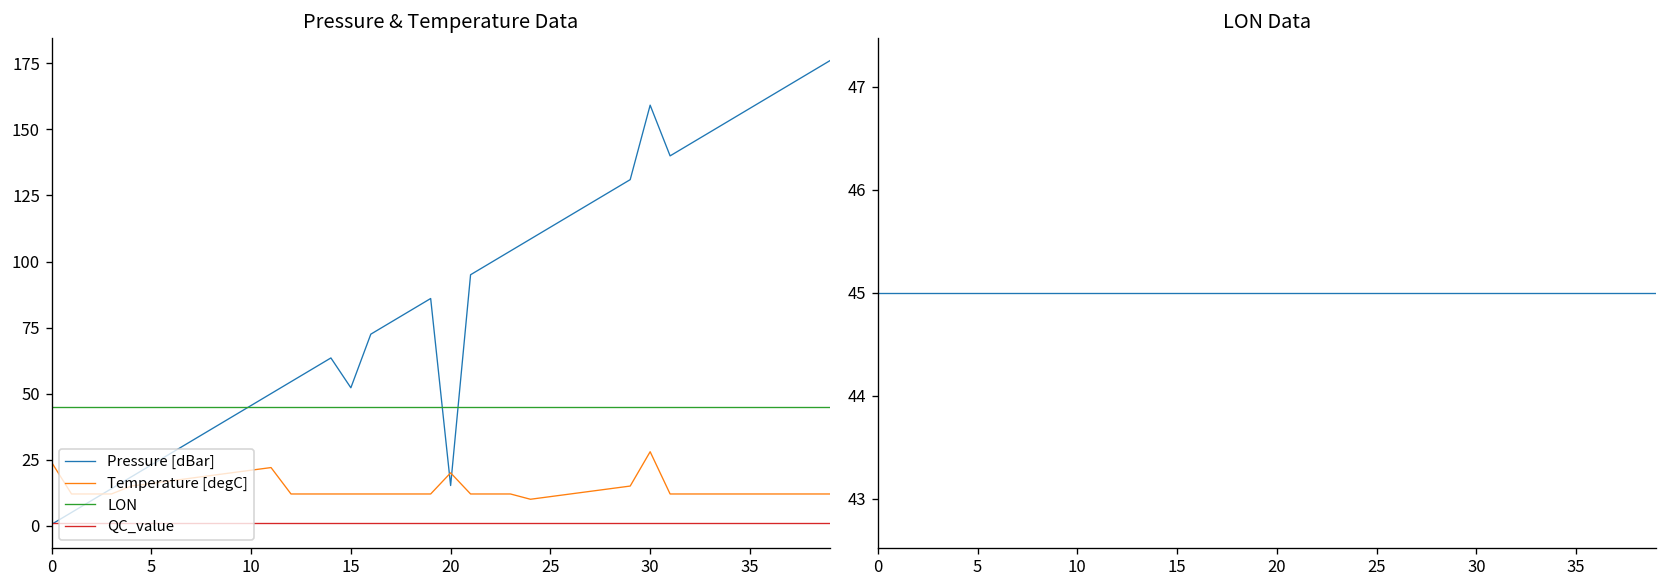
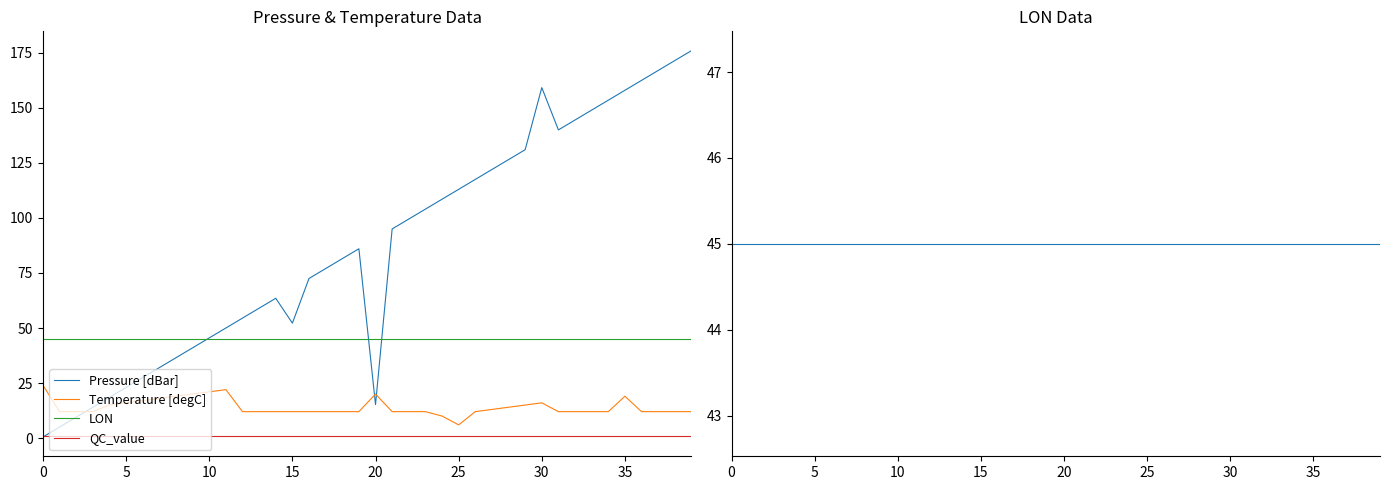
Pressure & Temperature Data, Temperature [degC], 25: 11 -> 6
Pressure & Temperature Data, Temperature [degC], 30: 28 -> 16
Pressure & Temperature Data, Temperature [degC], 35: 12 -> 19
